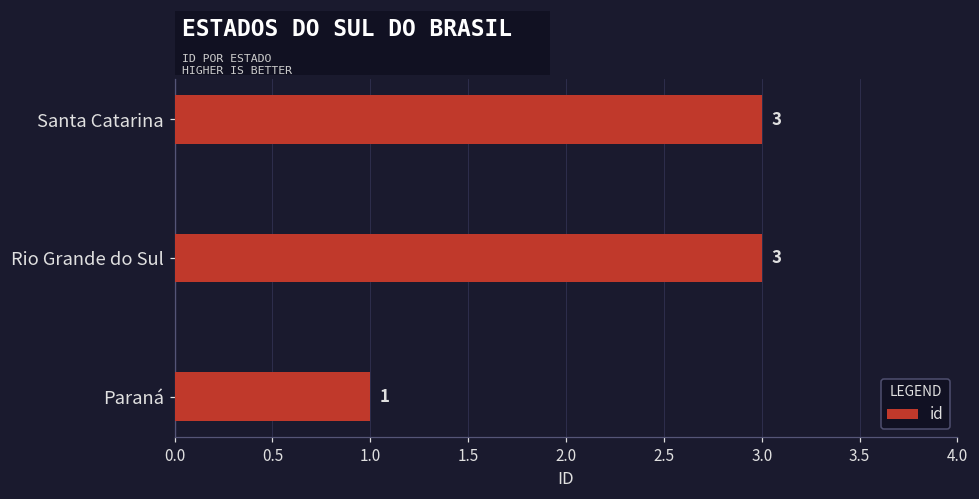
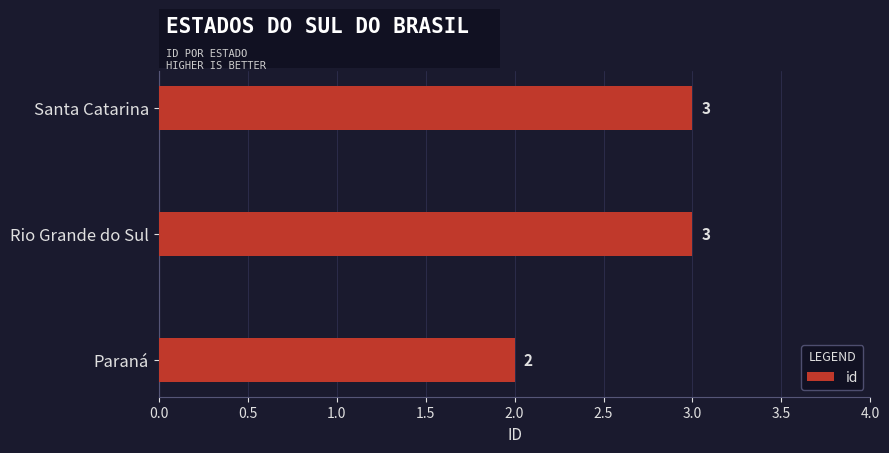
Paraná: 1 -> 2
